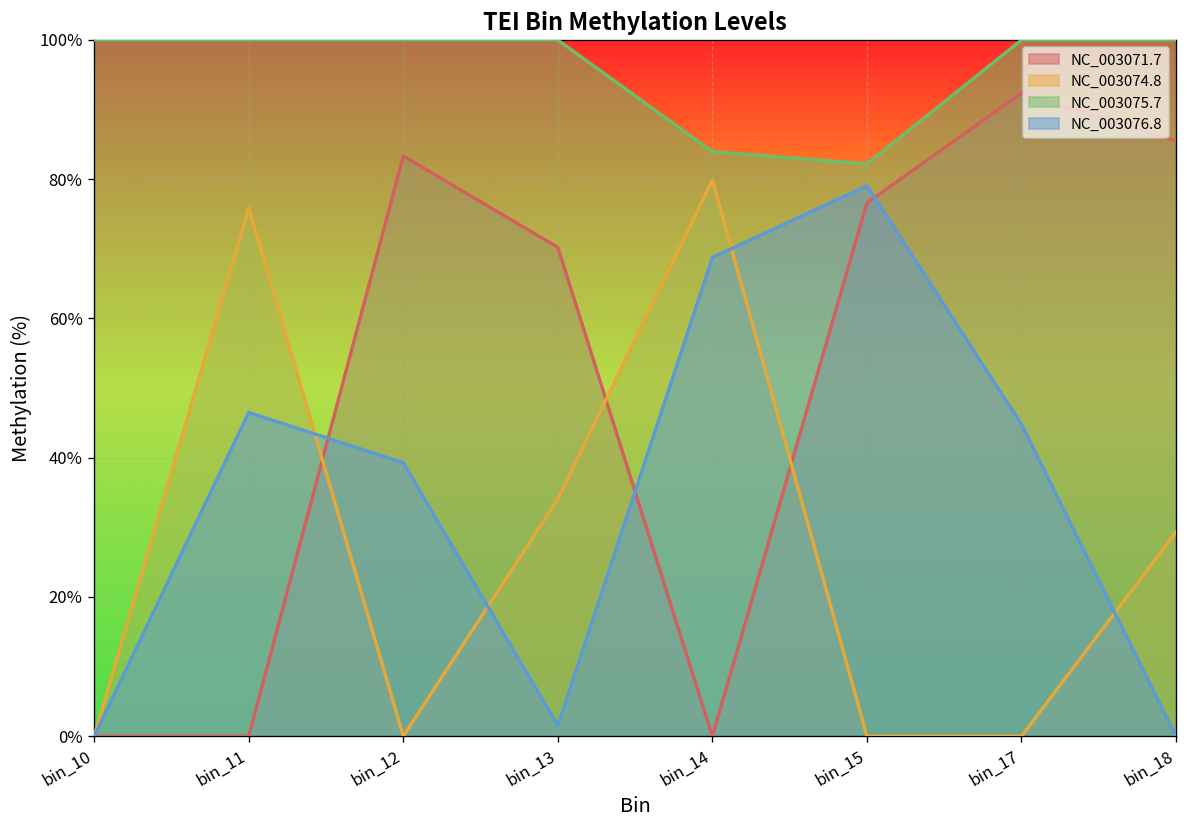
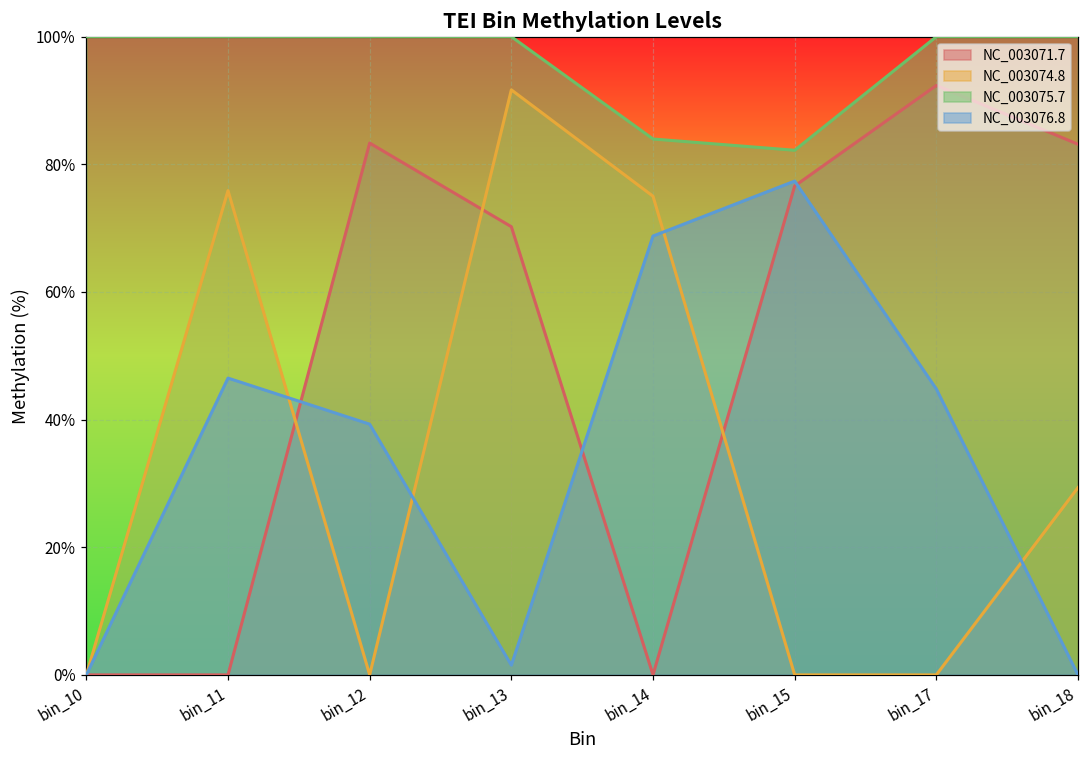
NC_003074.8, bin_13: 34% -> 92%
NC_003074.8, bin_14: 80% -> 75%
NC_003076.8, bin_15: 79% -> 77%
NC_003071.7, bin_18: 85% -> 83%
